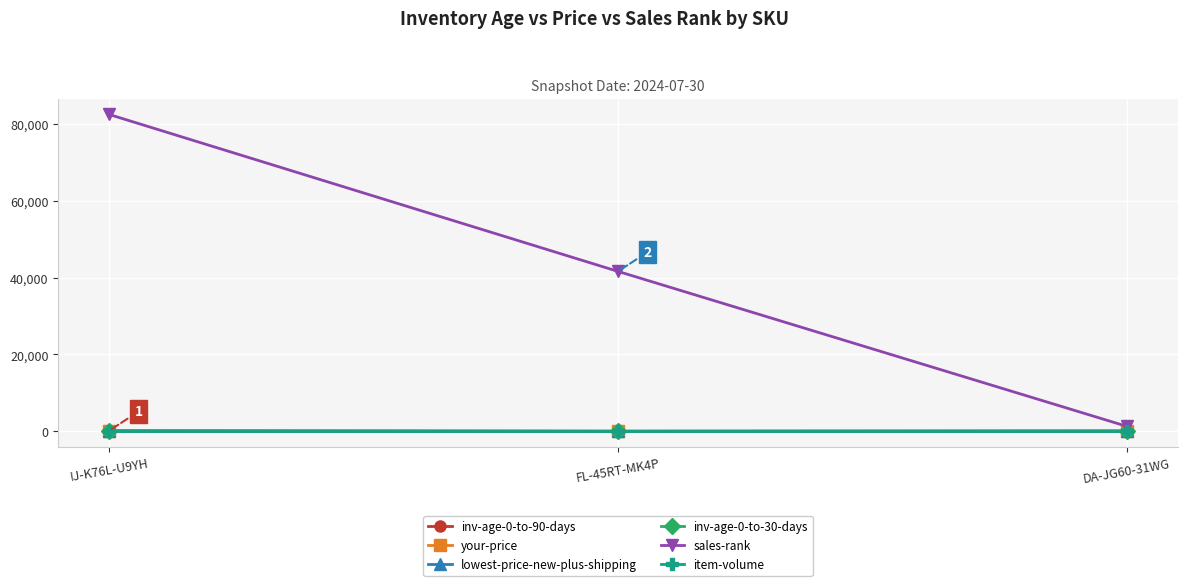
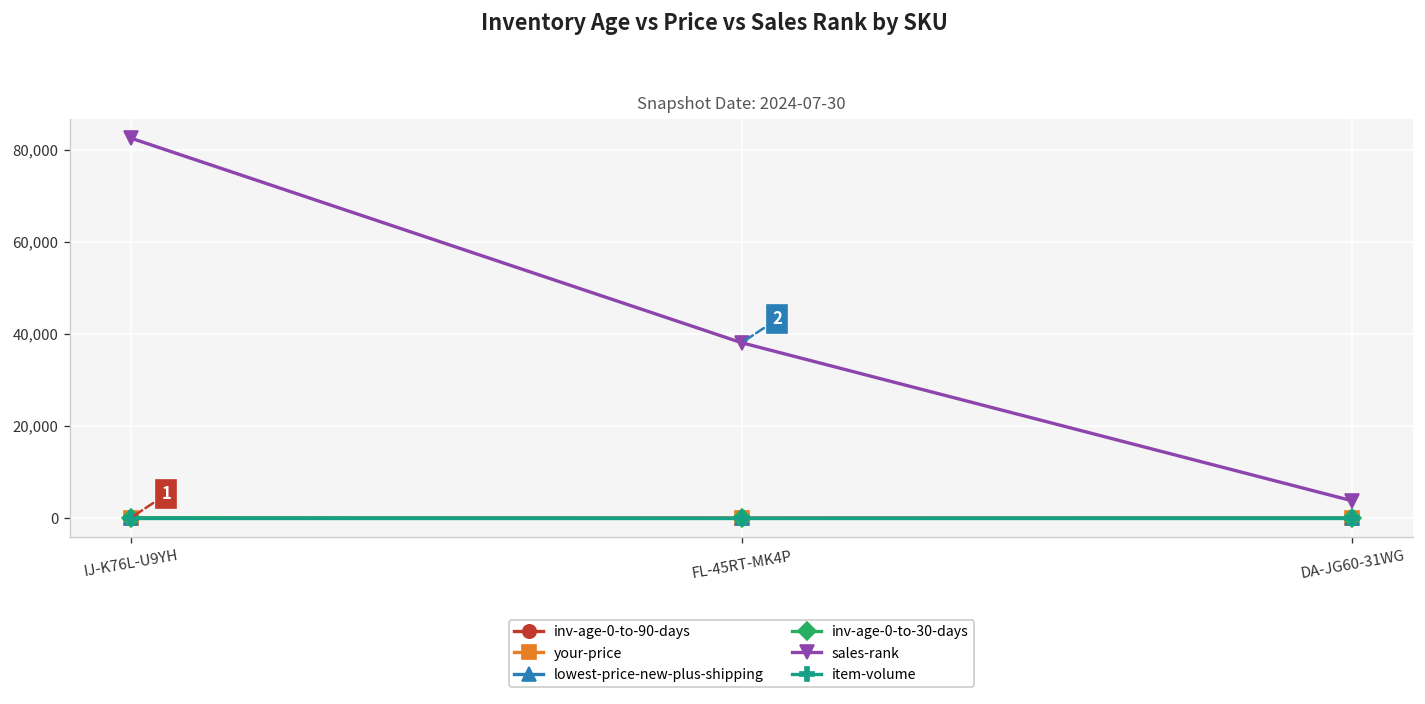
sales-rank, FL-45RT-MK4P: 42,000 -> 38,000
sales-rank, DA-JG60-31WG: 1,000 -> 4,000
